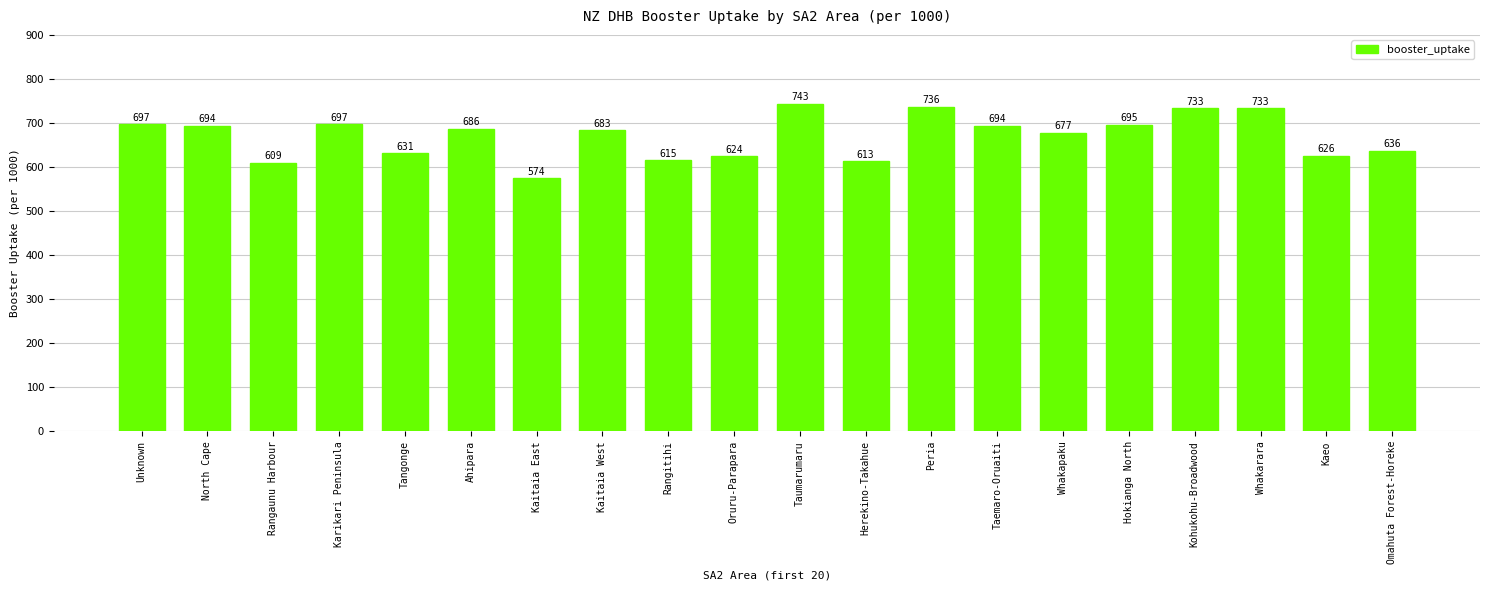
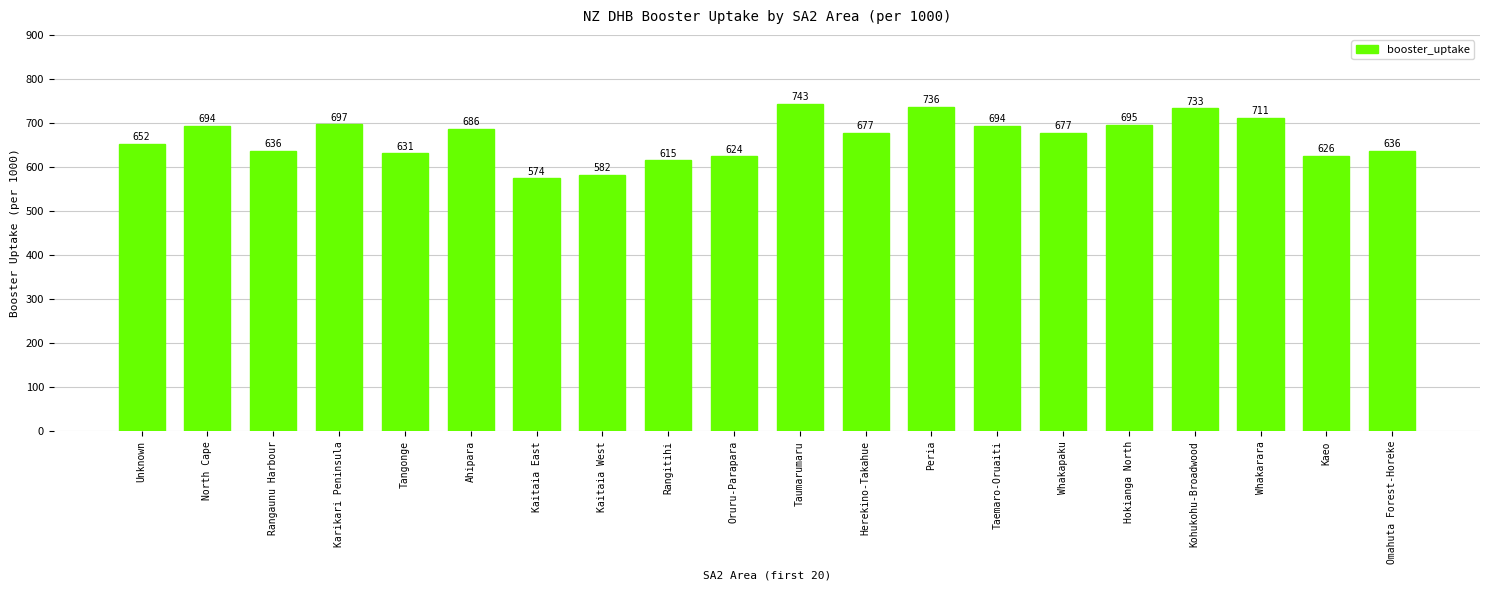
Unknown: 697 -> 652
Rangaunu Harbour: 609 -> 636
Kaitaia West: 683 -> 582
Herekino-Takahue: 613 -> 677
Whakarara: 733 -> 711
